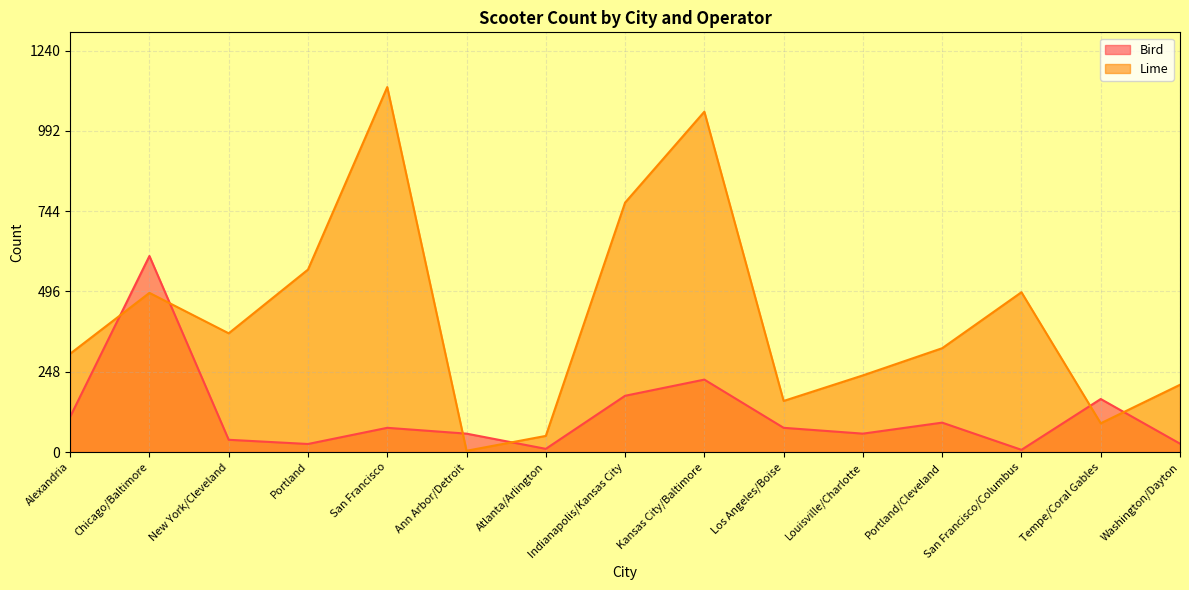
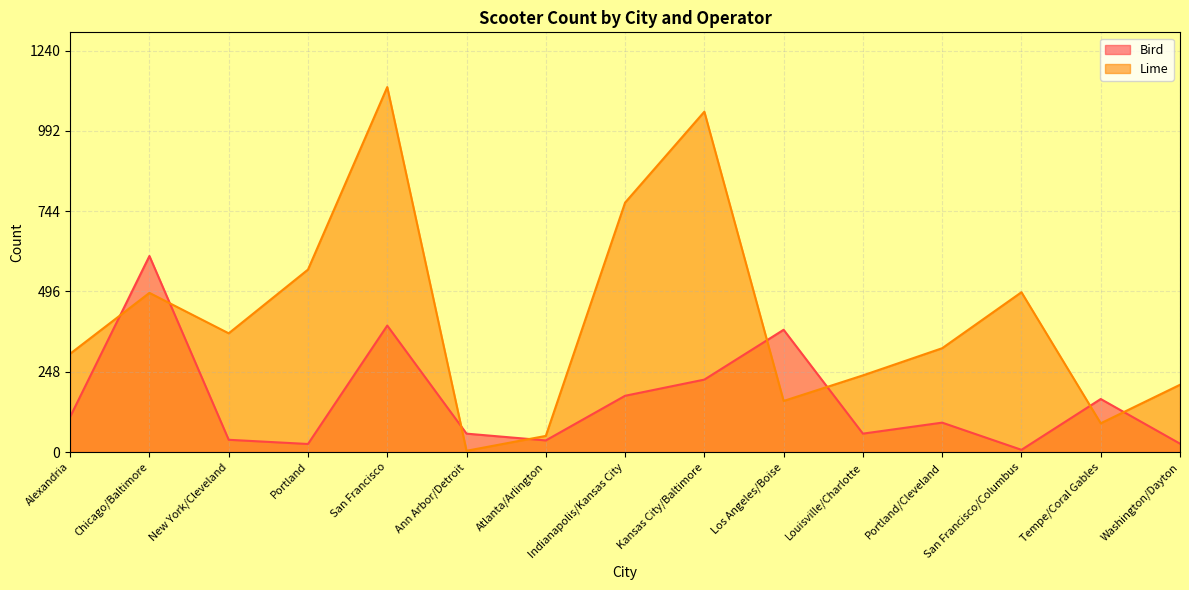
Bird, San Francisco: 80 -> 390
Bird, Atlanta/Arlington: 10 -> 40
Bird, Los Angeles/Boise: 80 -> 380
